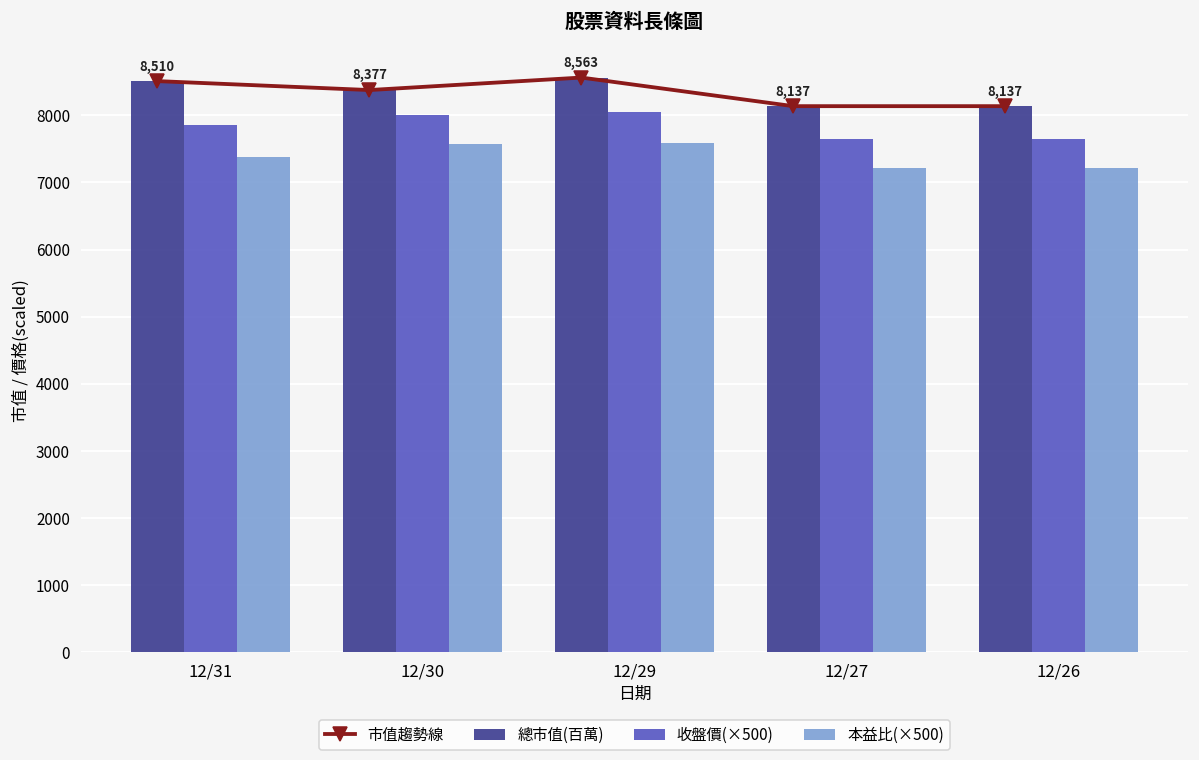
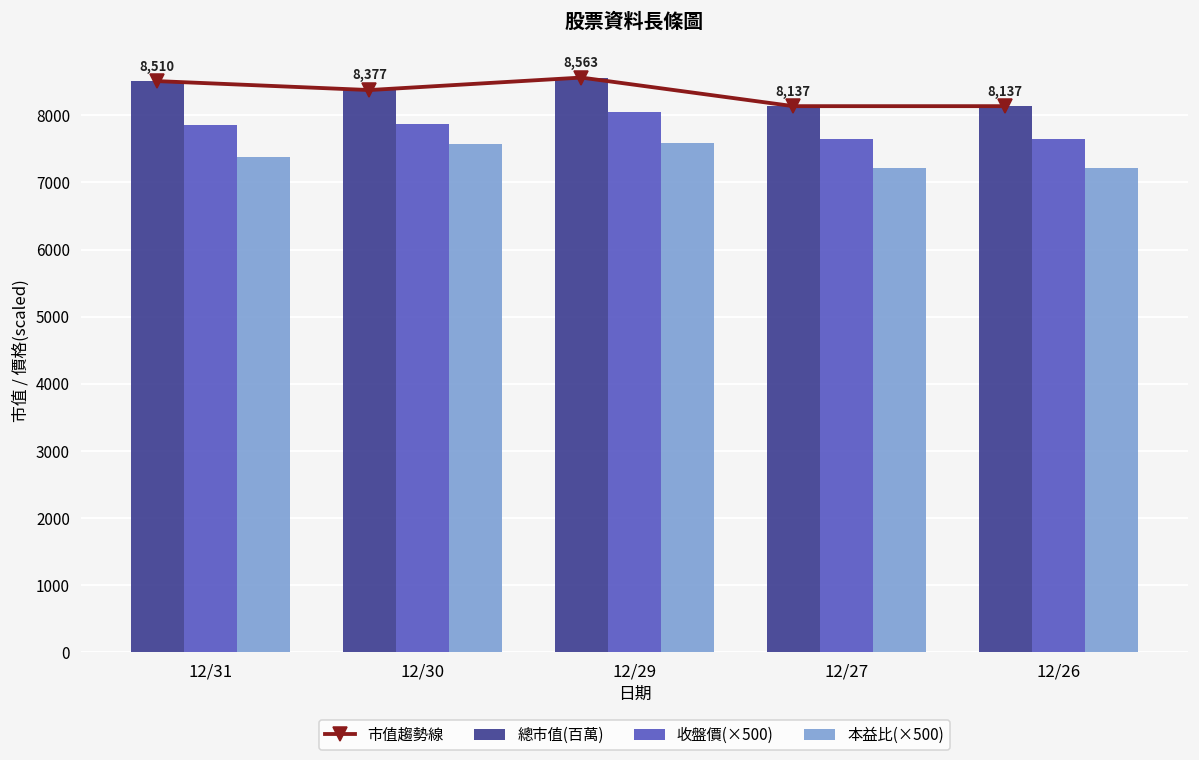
收盤價(×500), 12/30: 8000 -> 7900
